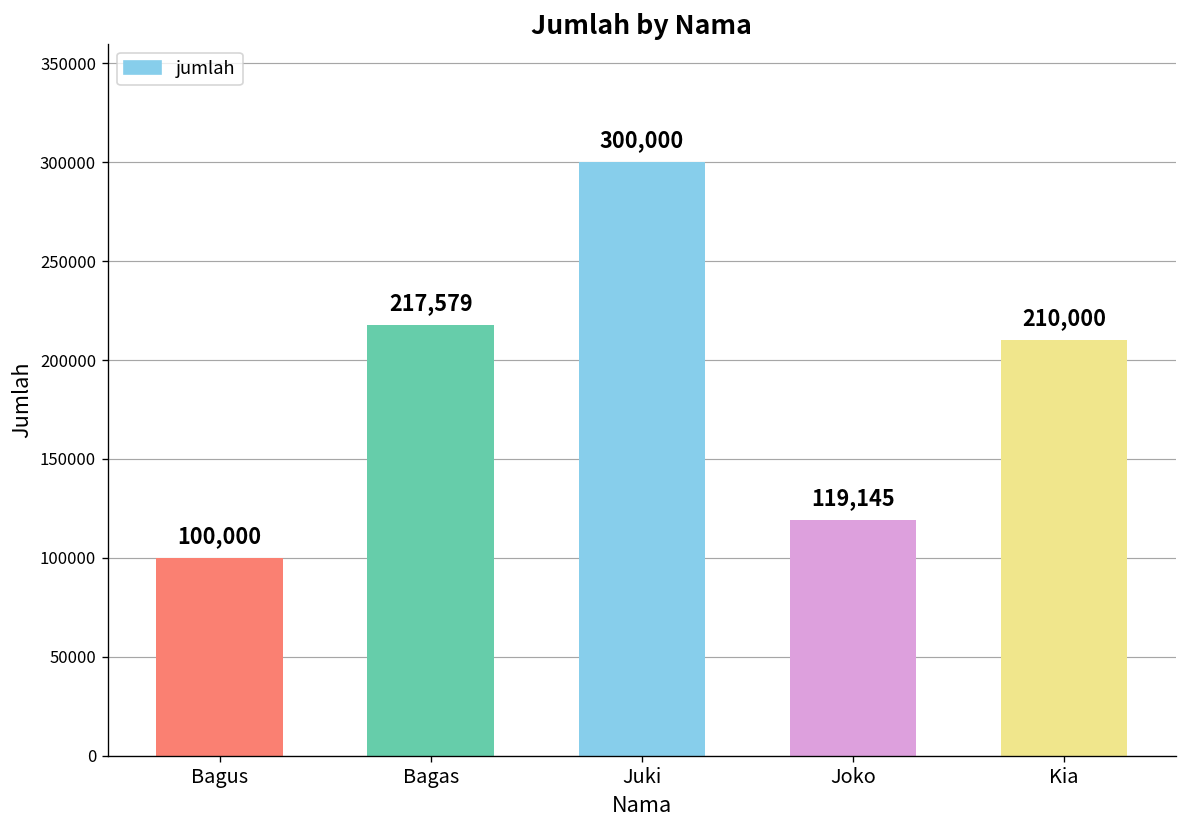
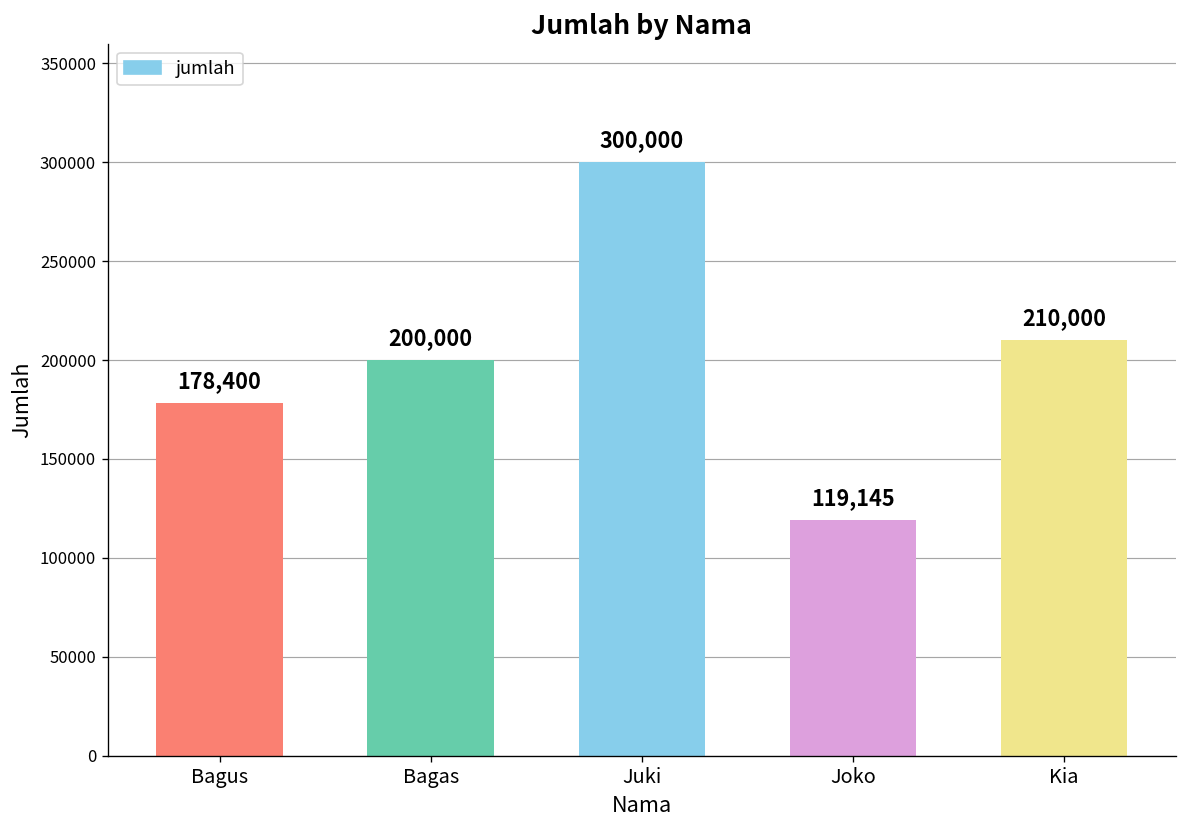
Bagus: 100,000 -> 178,400
Bagas: 217,579 -> 200,000
